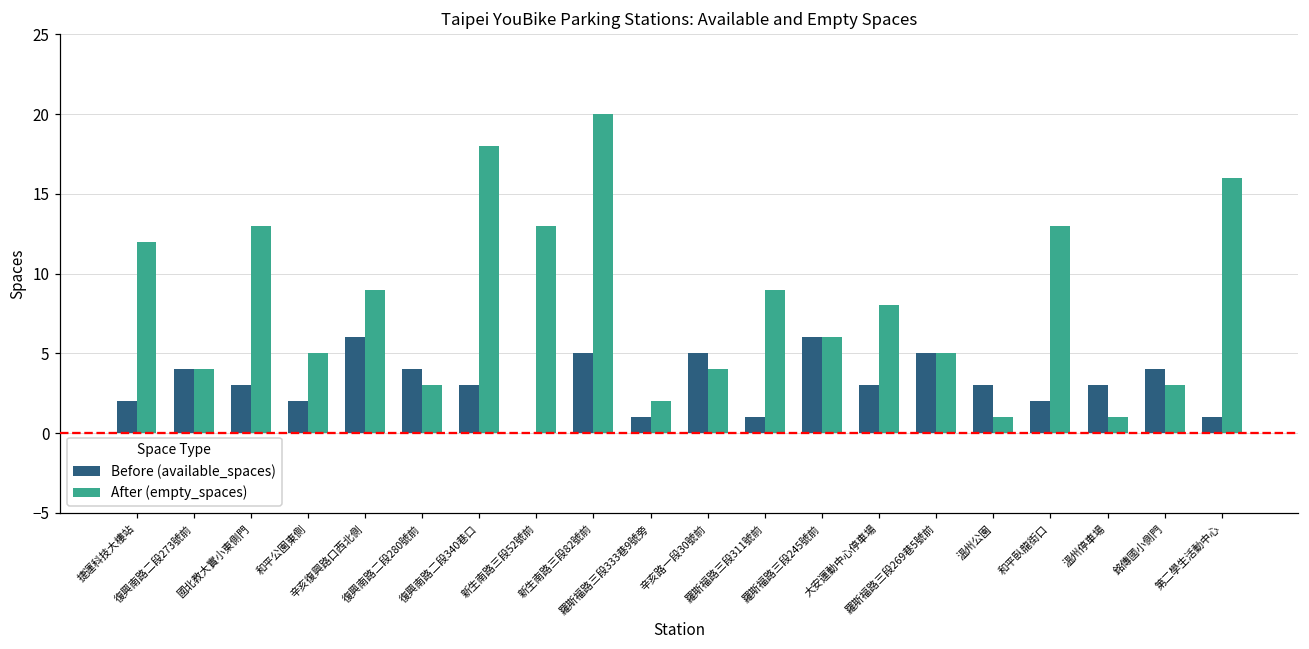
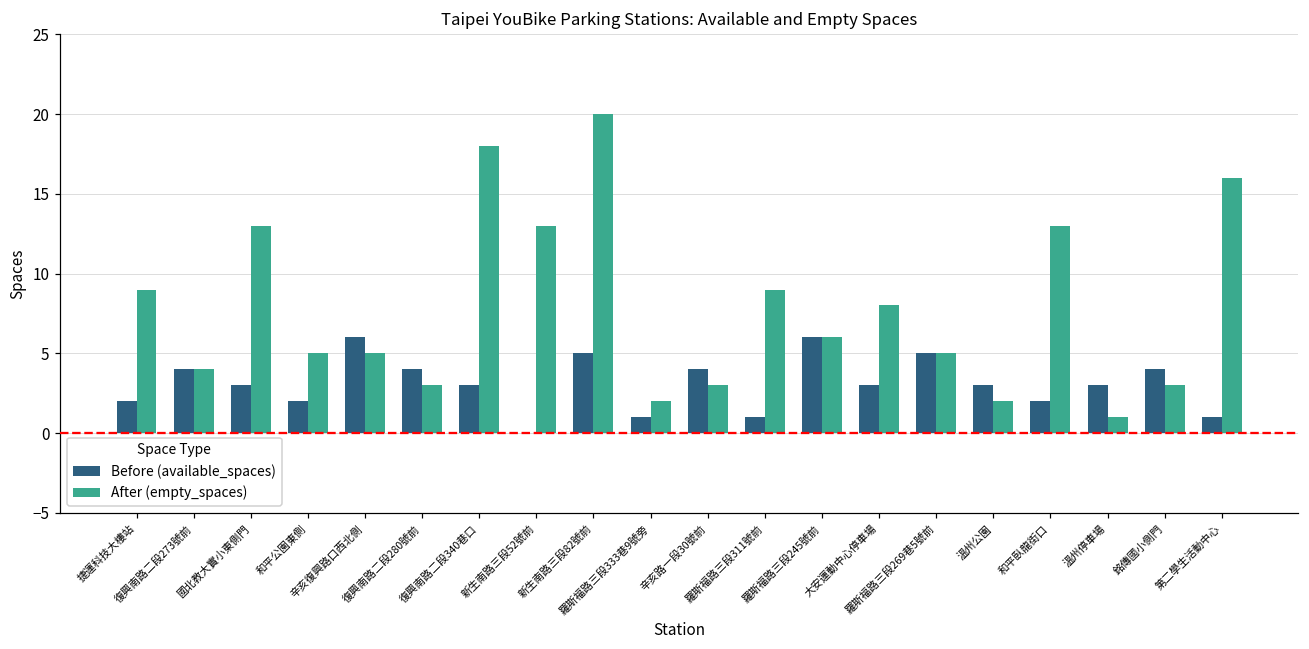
After (empty_spaces), 捷運科技大樓站: 12 -> 9
After (empty_spaces), 辛亥復興路口西北側: 9 -> 5
Before (available_spaces), 辛亥路一段30號前: 5 -> 4
After (empty_spaces), 辛亥路一段30號前: 4 -> 3
After (empty_spaces), 溫州公園: 1 -> 2
